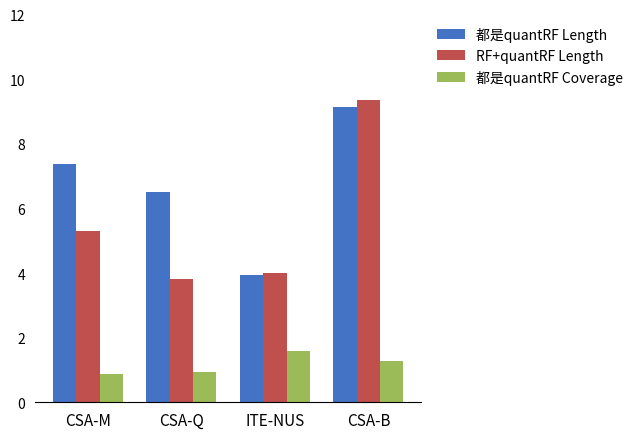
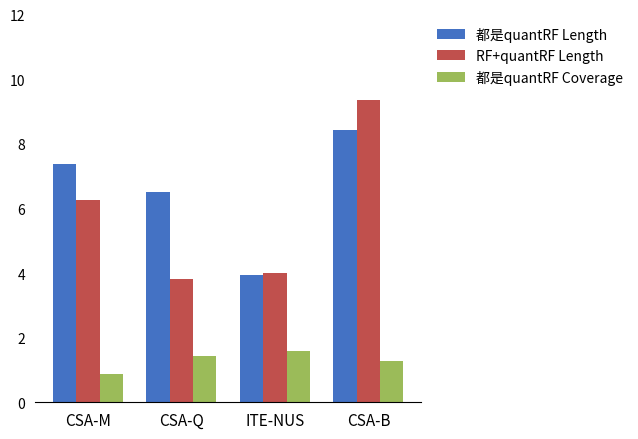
RF+quantRF Length, CSA-M: 5.3 -> 6.2
都是quantRF Coverage, CSA-Q: 0.9 -> 1.4
都是quantRF Length, CSA-B: 9.1 -> 8.4
